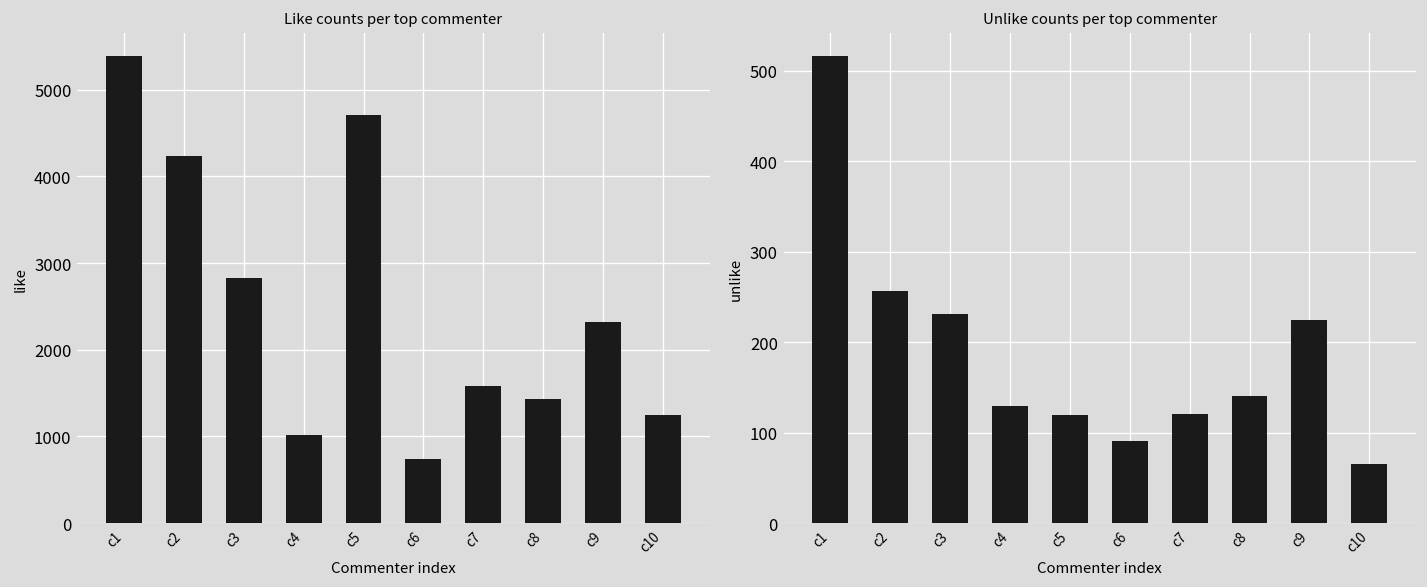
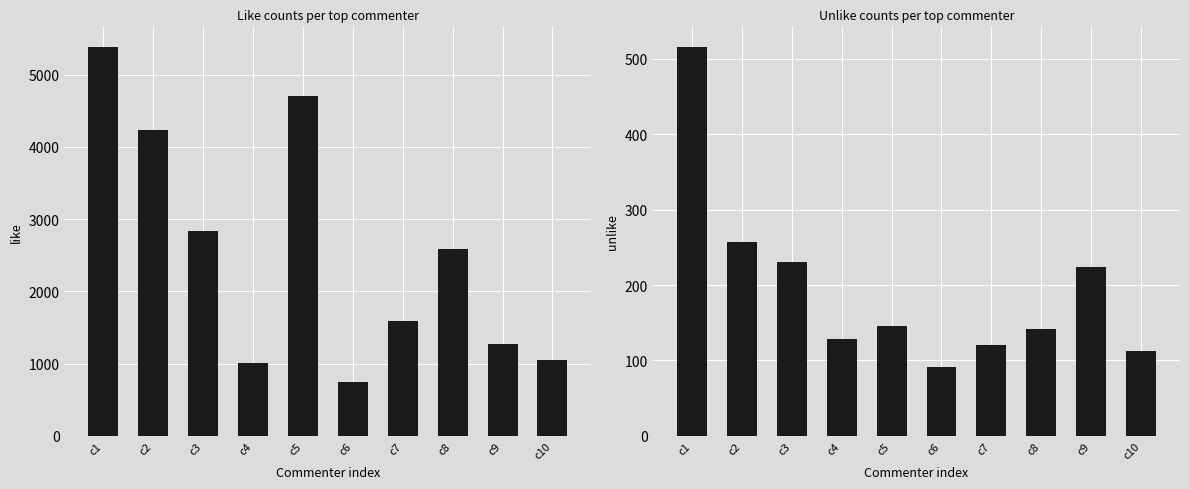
Like counts per top commenter, c8: 1400 -> 2600
Like counts per top commenter, c9: 2300 -> 1300
Like counts per top commenter, c10: 1300 -> 1000
Unlike counts per top commenter, c5: 120 -> 150
Unlike counts per top commenter, c10: 70 -> 110
